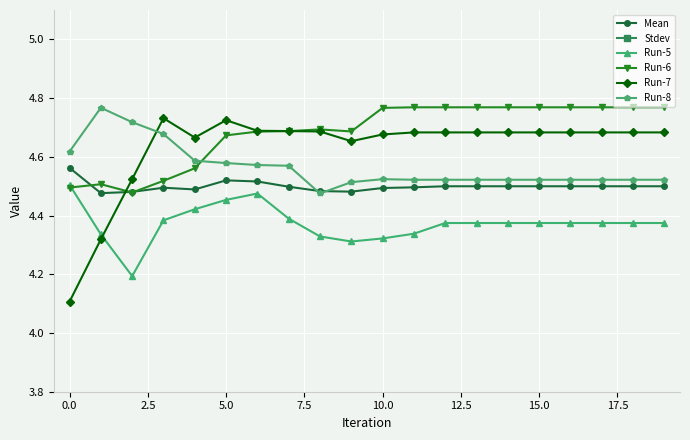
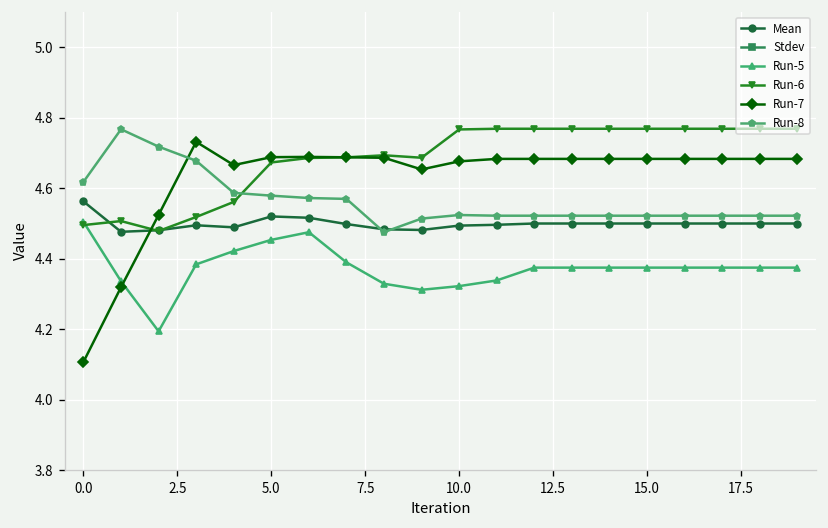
Run-7, 5.0: 4.72 -> 4.69
